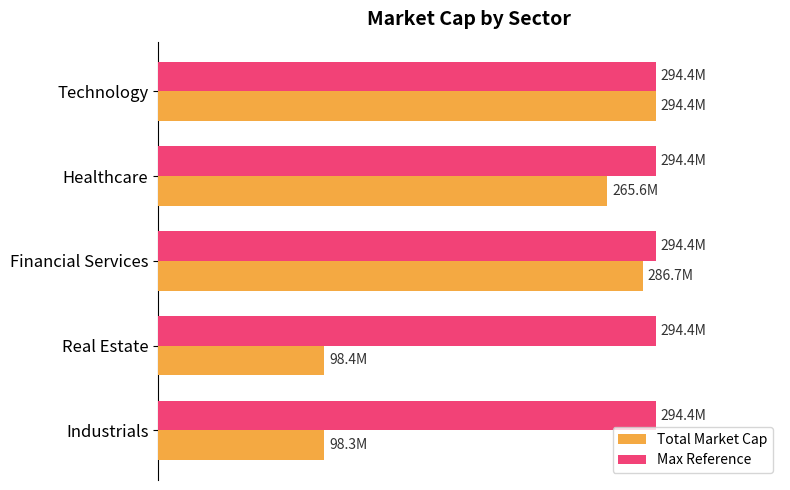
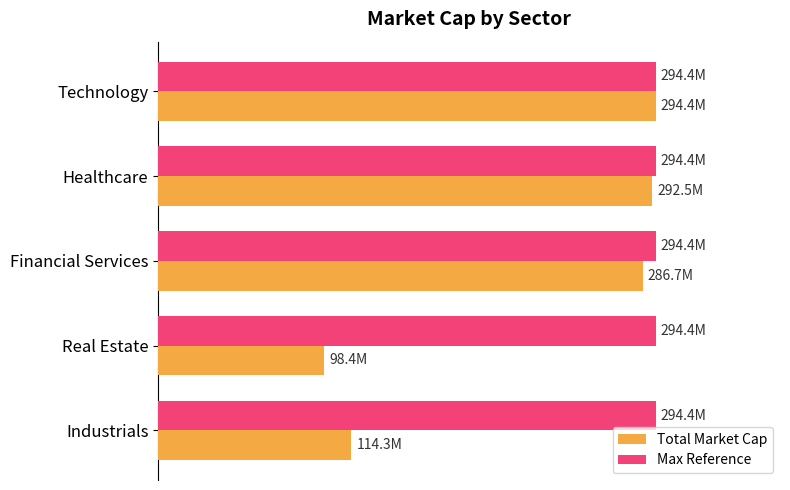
Total Market Cap, Healthcare: 265.6M -> 292.5M
Total Market Cap, Industrials: 98.3M -> 114.3M
